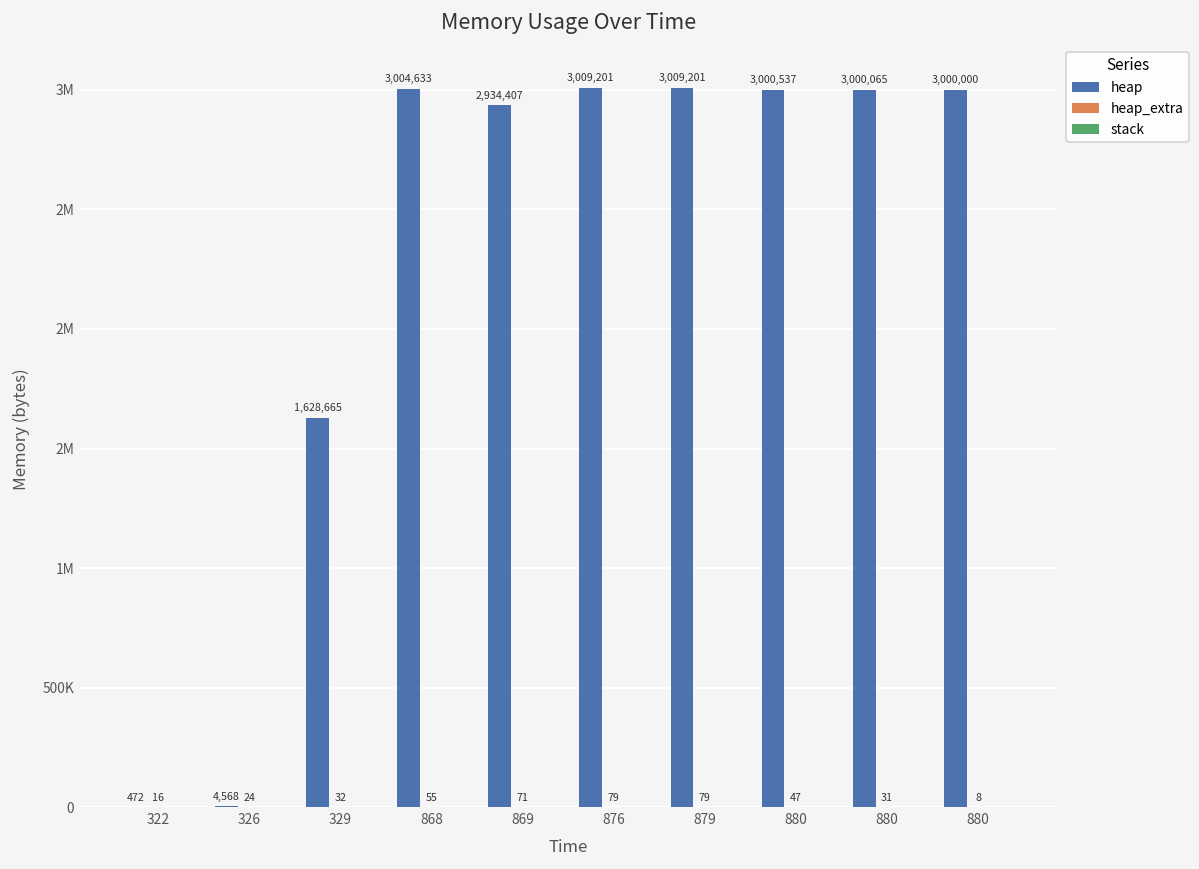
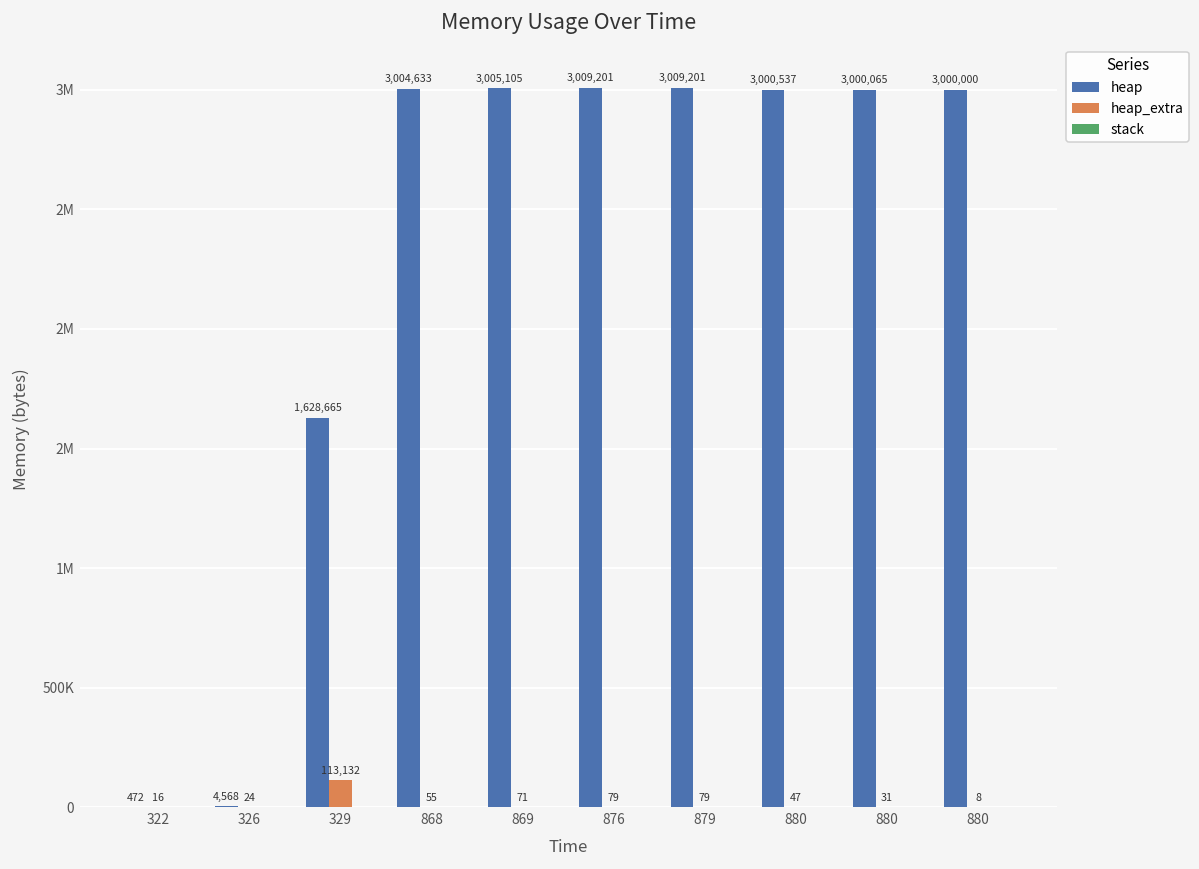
heap_extra, 329: 32 -> 113,132
heap, 869: 2,934,407 -> 3,005,105
